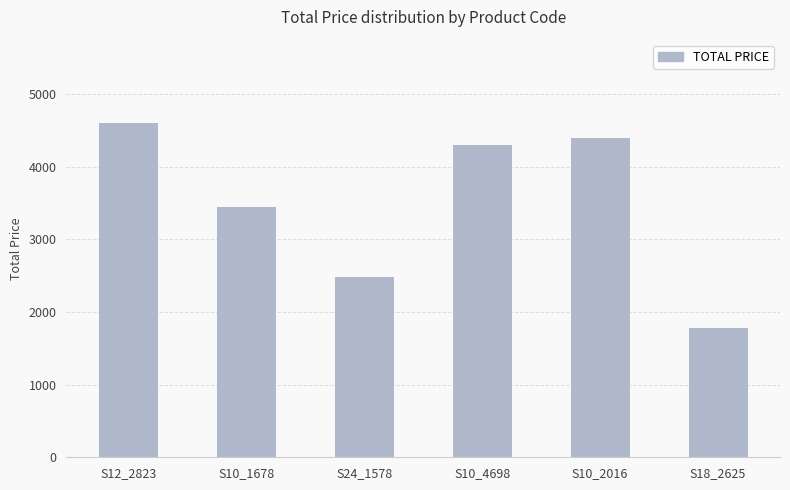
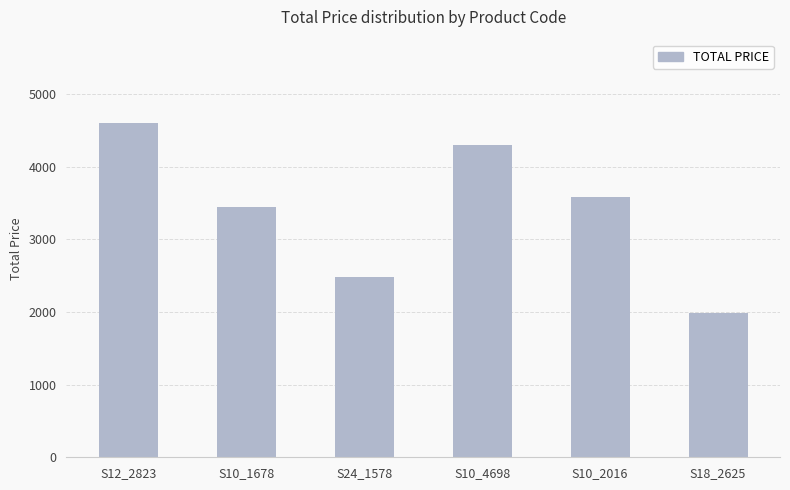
S10_2016: 4400 -> 3600
S18_2625: 1800 -> 2000
